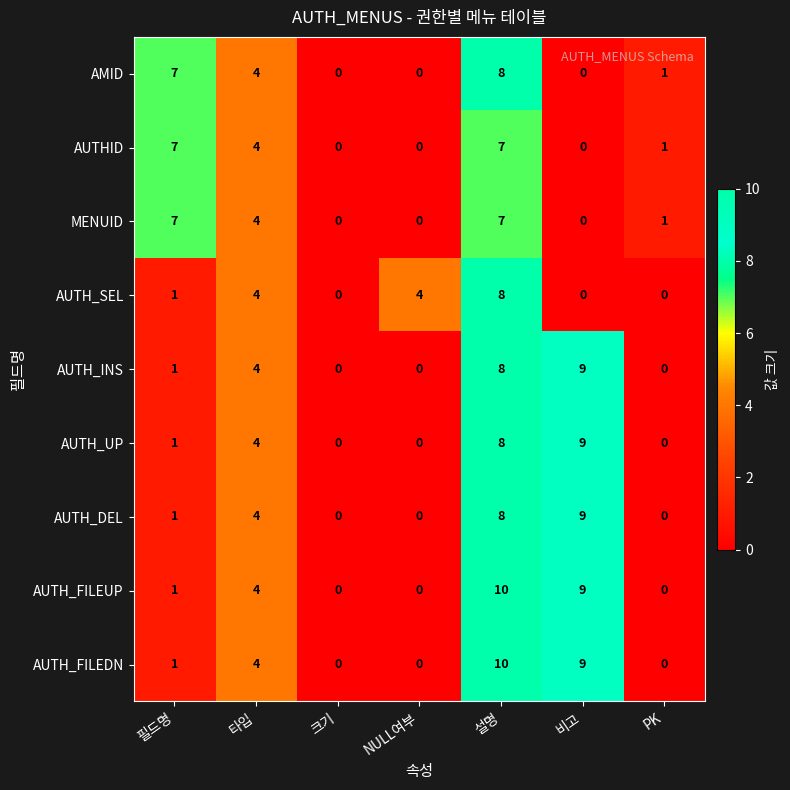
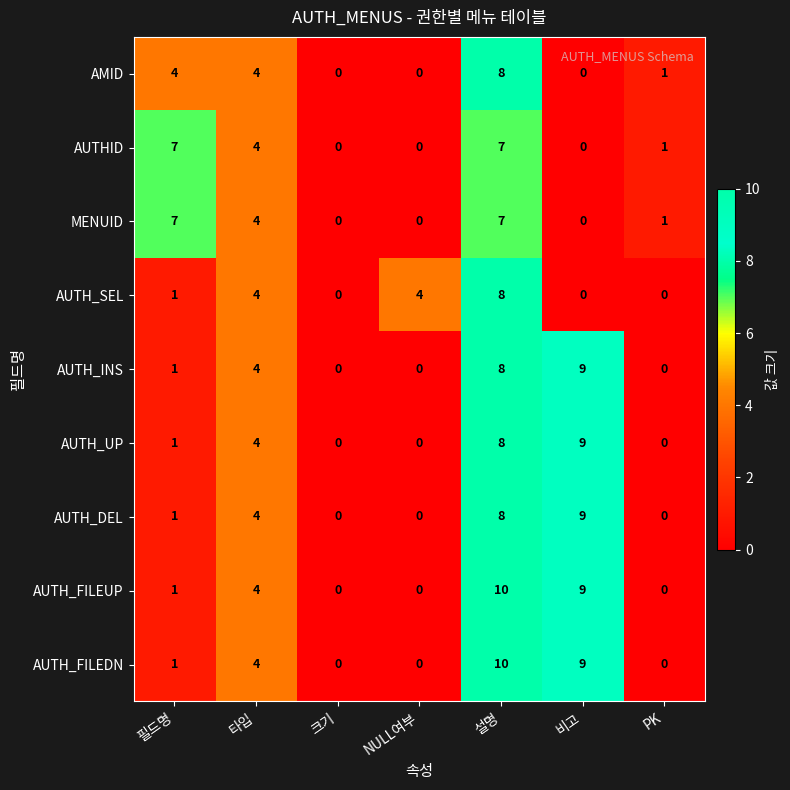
AMID, 필드명: 7 -> 4
